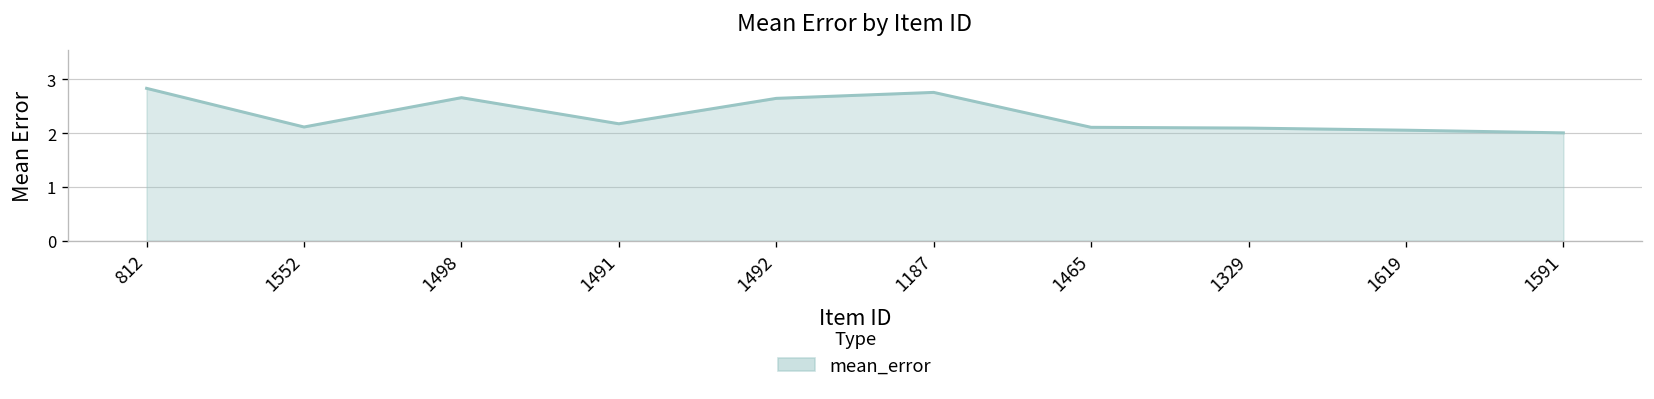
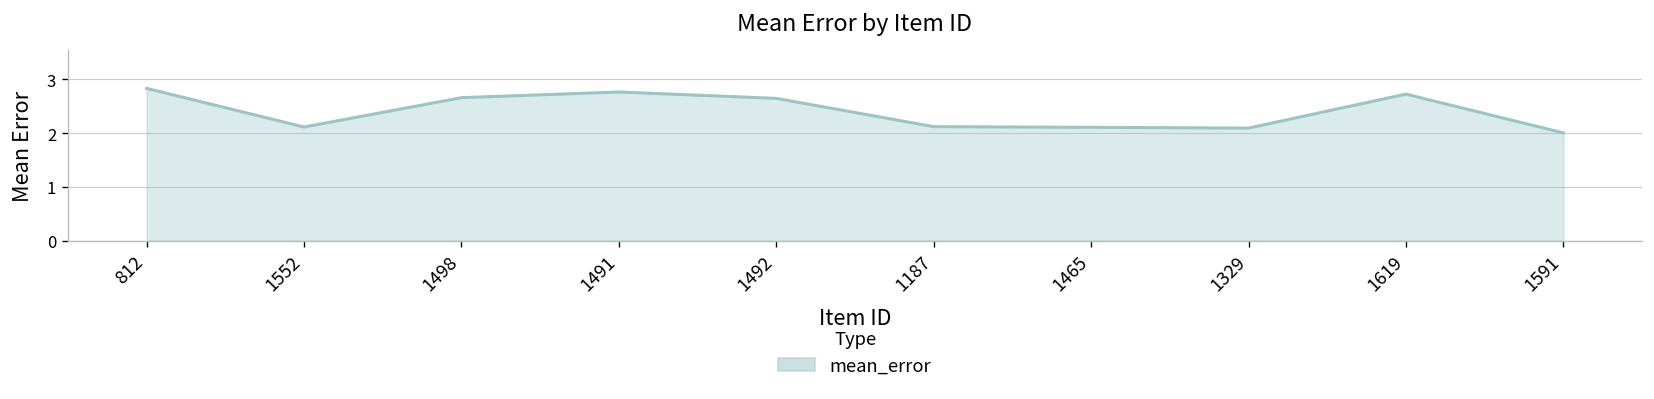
1491: 2.2 -> 2.8
1187: 2.8 -> 2.1
1619: 2.1 -> 2.7
